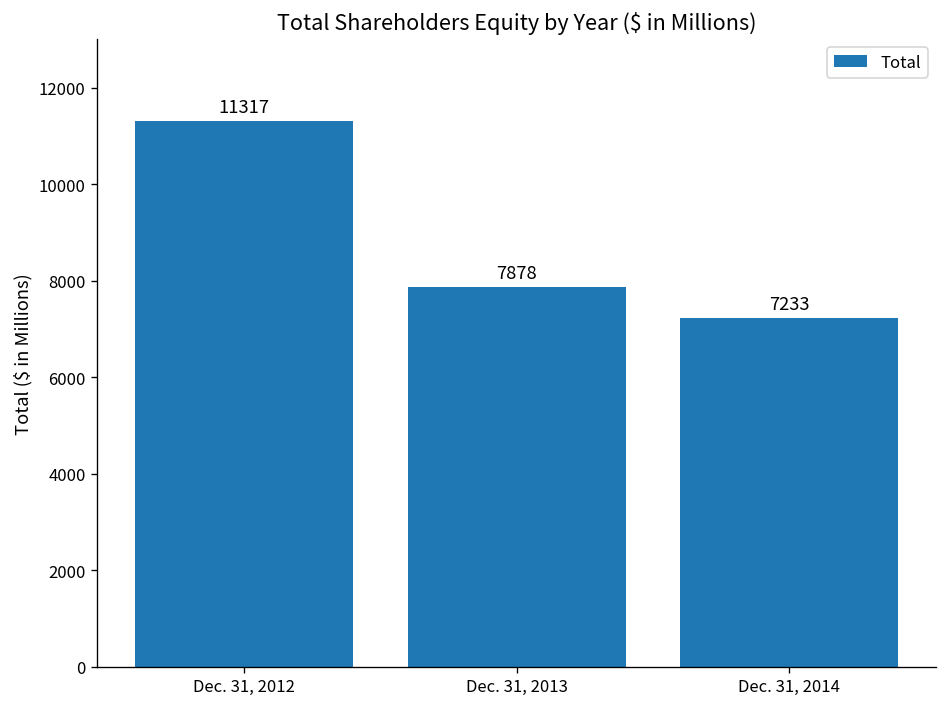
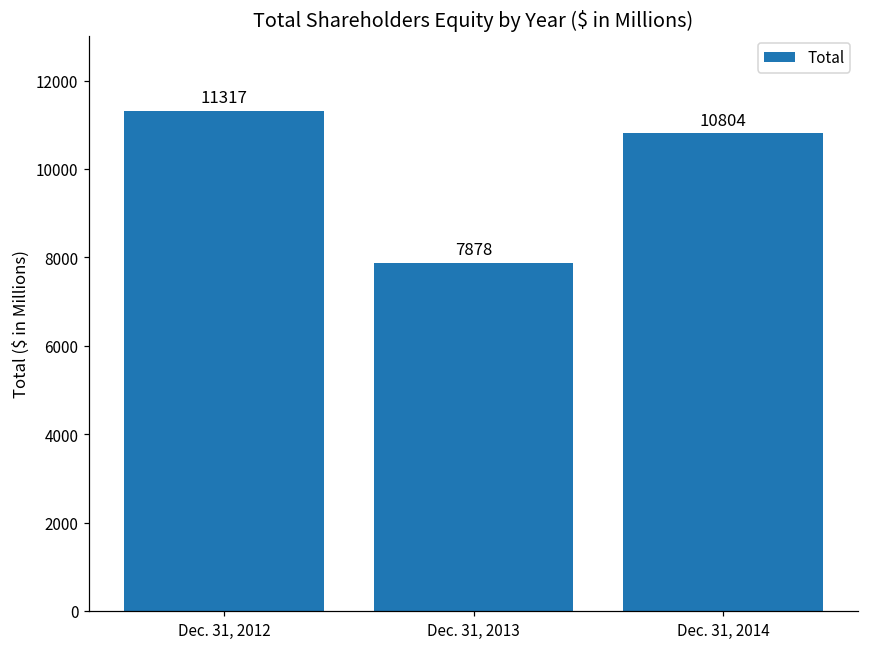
Dec. 31, 2014: 7233 -> 10804
